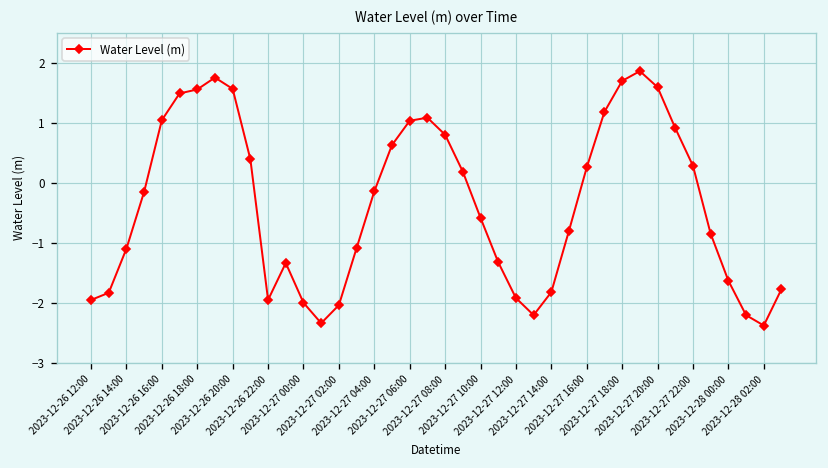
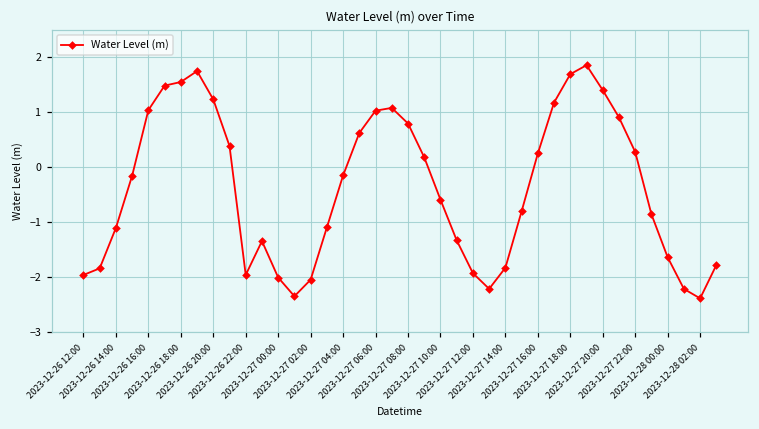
2023-12-26 20:00: 1.6 -> 1.2
2023-12-27 20:00: 1.6 -> 1.4
